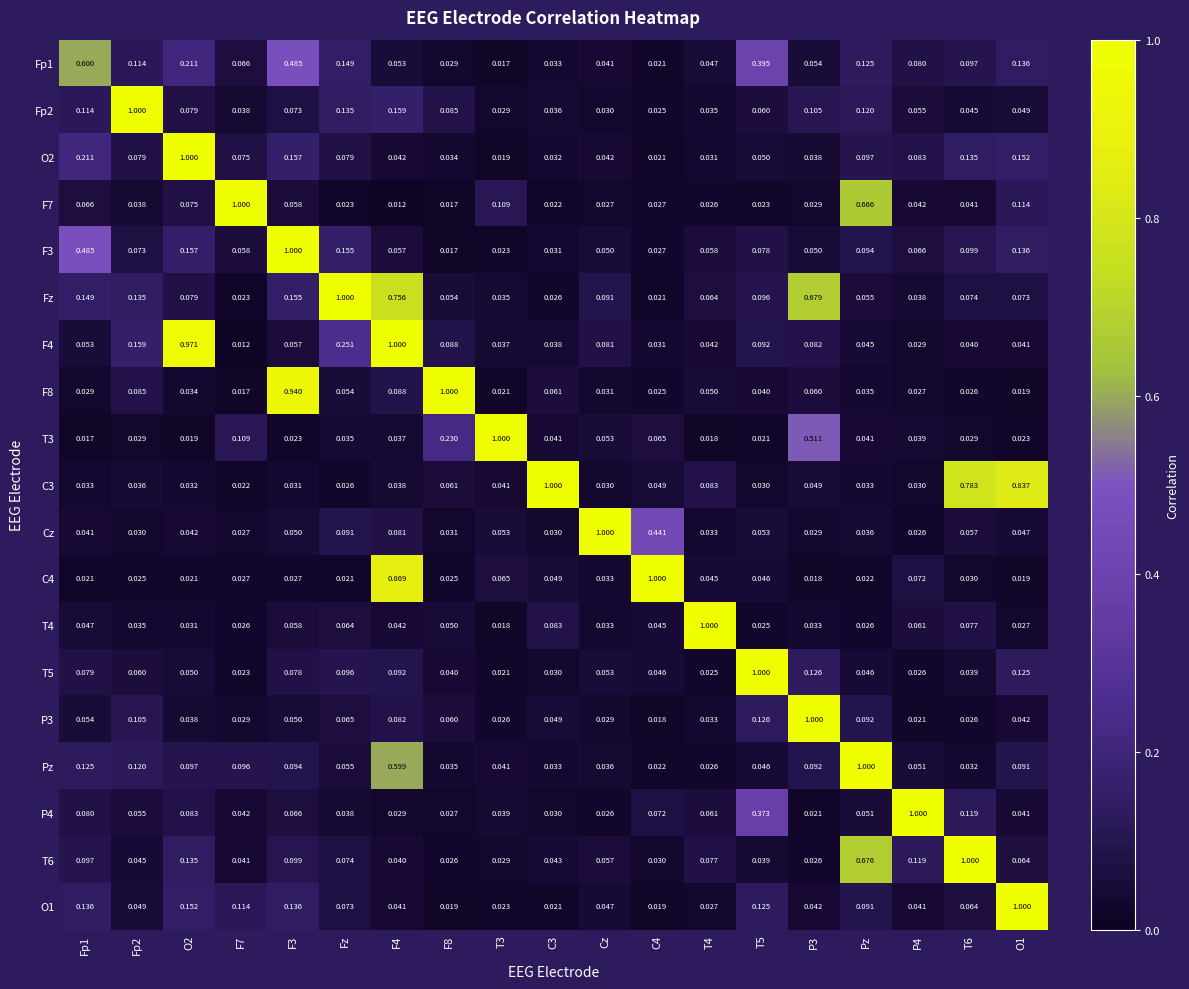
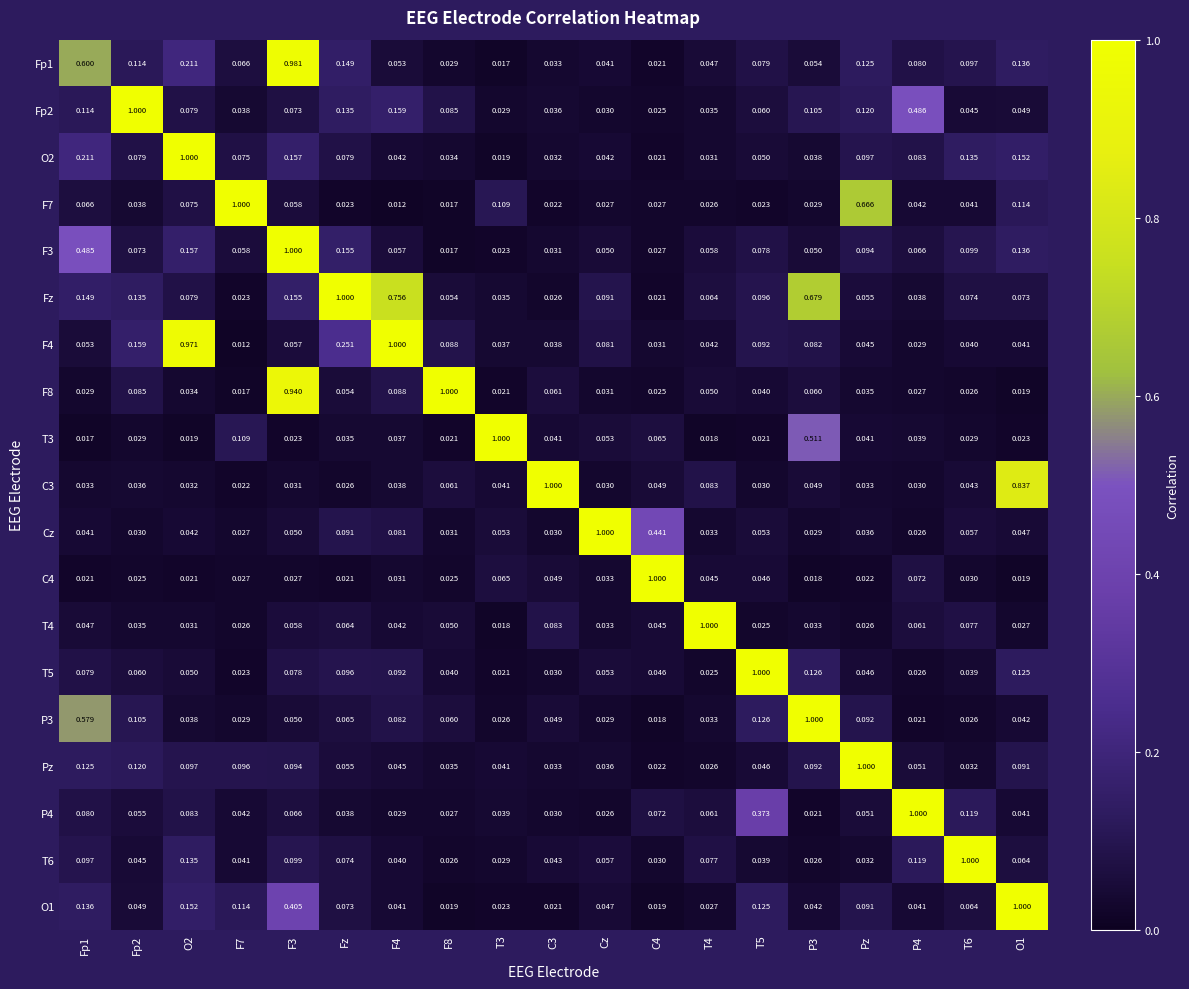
Fp1, F3: 0.485 -> 0.981
Fp1, T5: 0.395 -> 0.079
Fp2, P4: 0.055 -> 0.486
T3, F8: 0.230 -> 0.021
C3, T6: 0.783 -> 0.043
C4, F4: 0.869 -> 0.031
P3, Fp1: 0.054 -> 0.579
Pz, F4: 0.599 -> 0.045
T6, Pz: 0.676 -> 0.032
O1, F3: 0.136 -> 0.405
